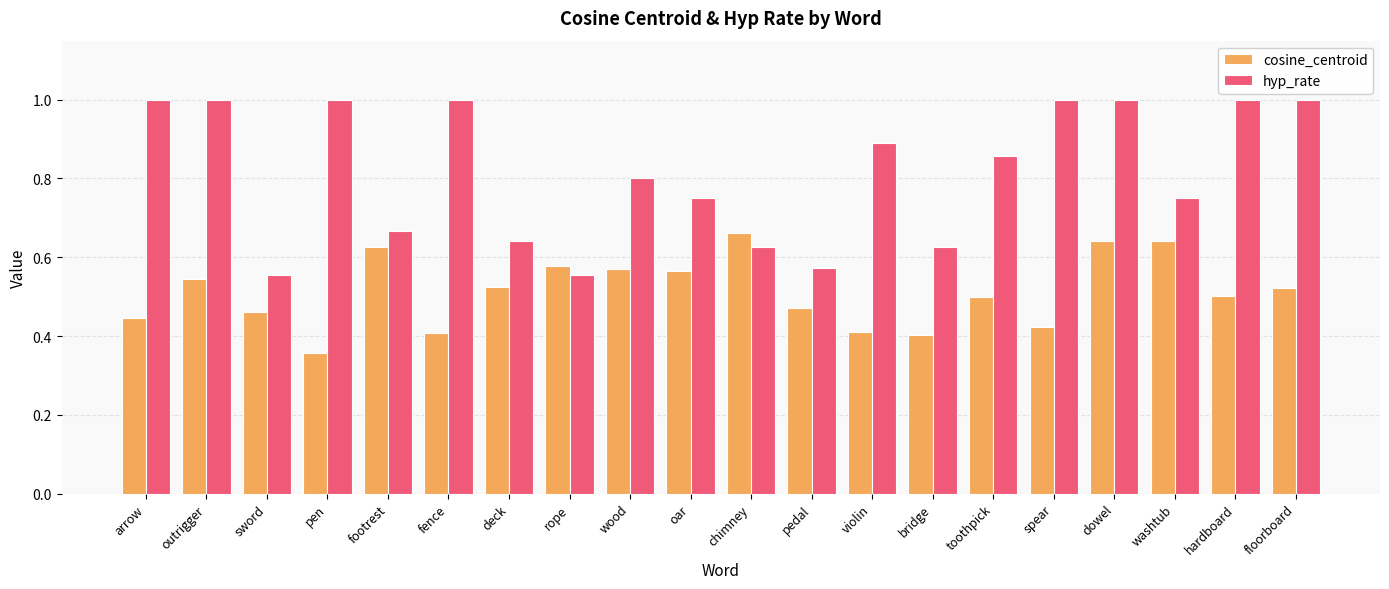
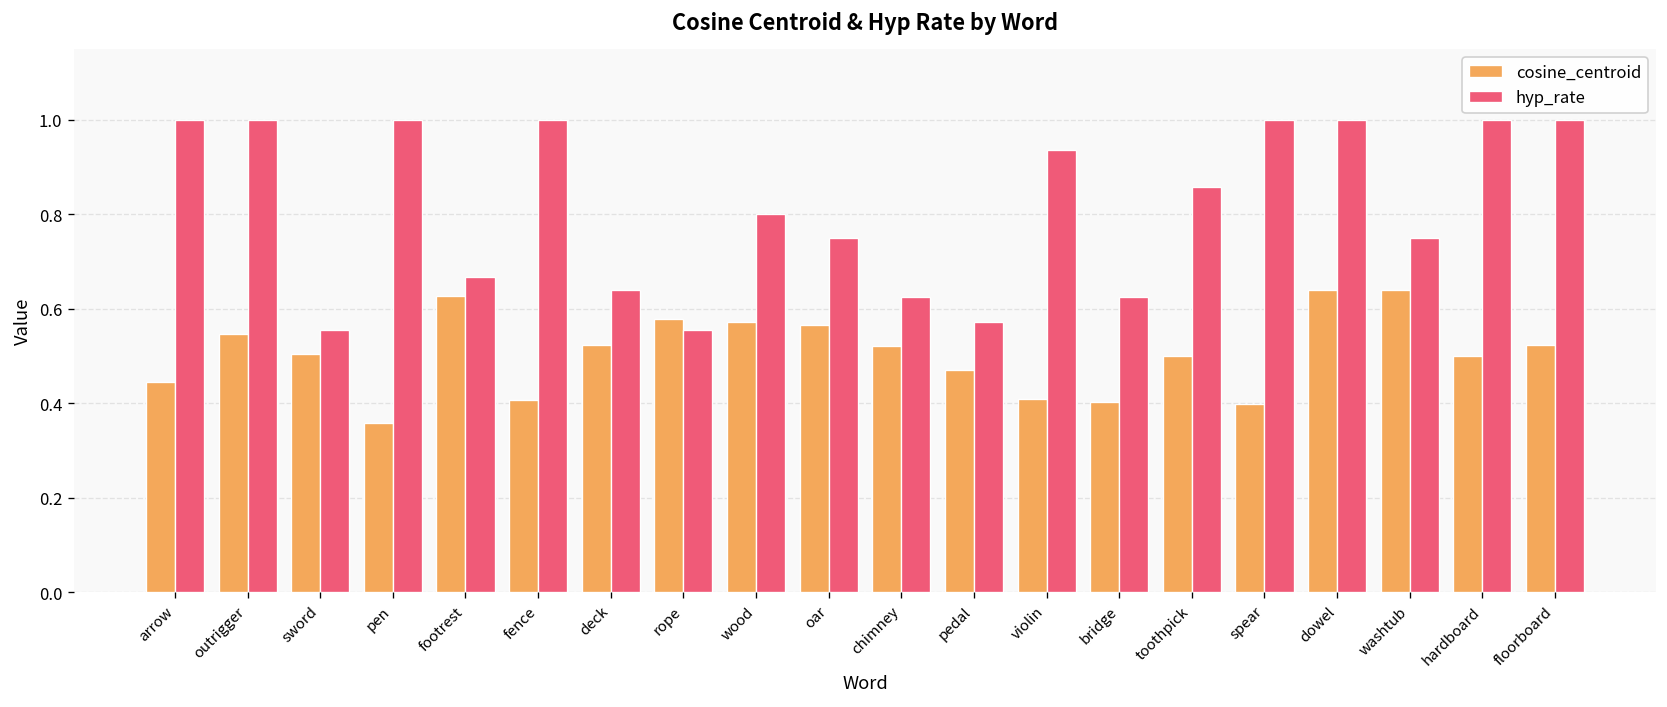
cosine_centroid, sword: 0.46 -> 0.51
cosine_centroid, chimney: 0.66 -> 0.52
hyp_rate, violin: 0.89 -> 0.94
cosine_centroid, spear: 0.42 -> 0.40
